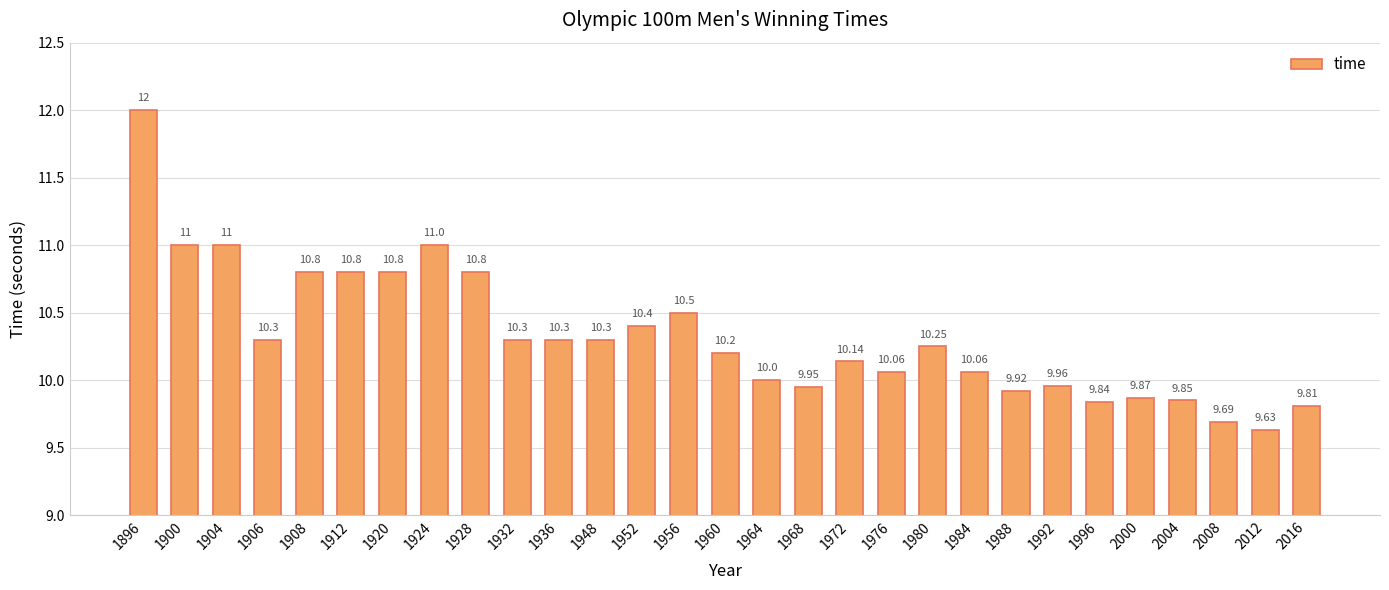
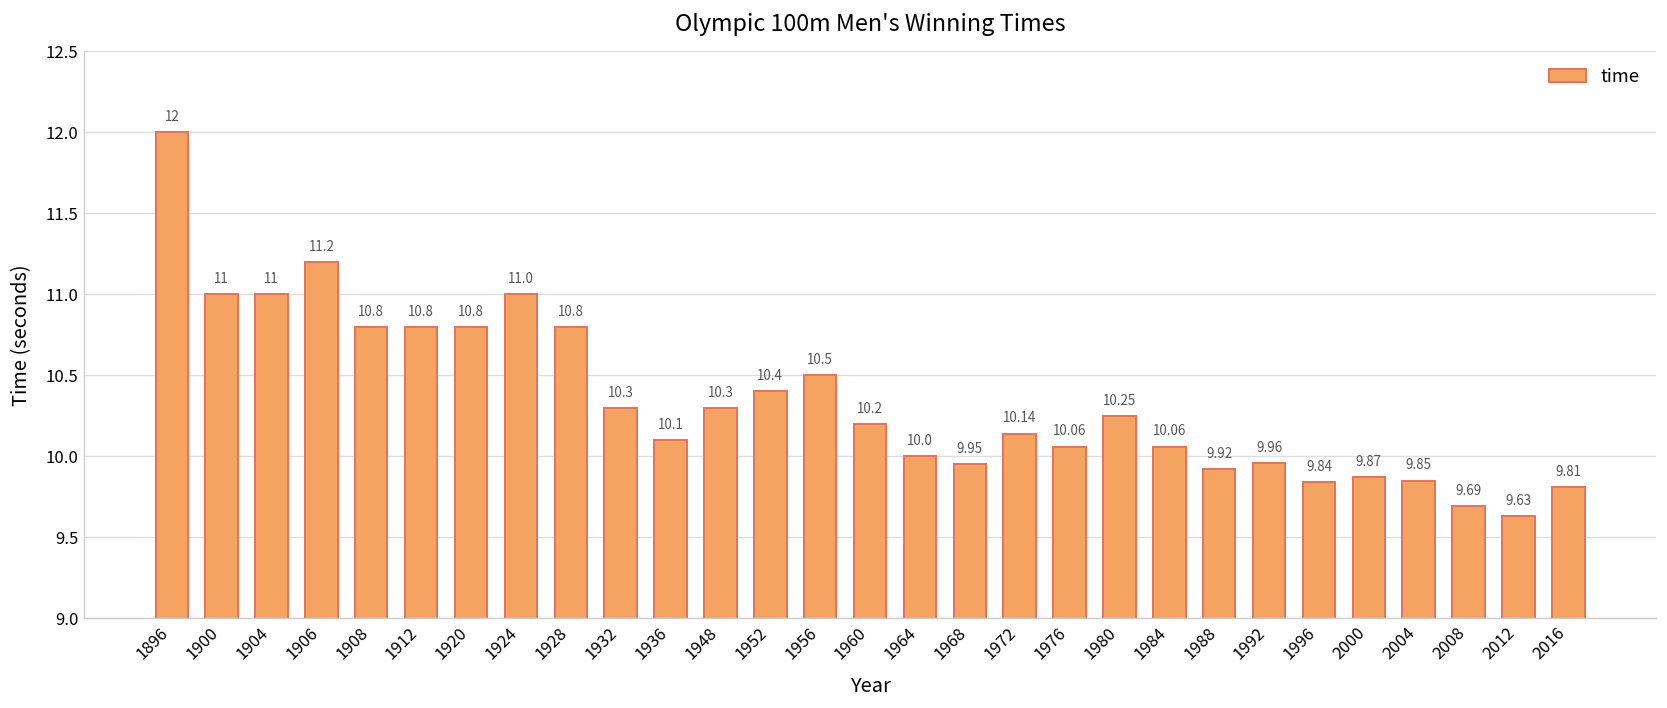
1906: 10.3 -> 11.2
1936: 10.3 -> 10.1
